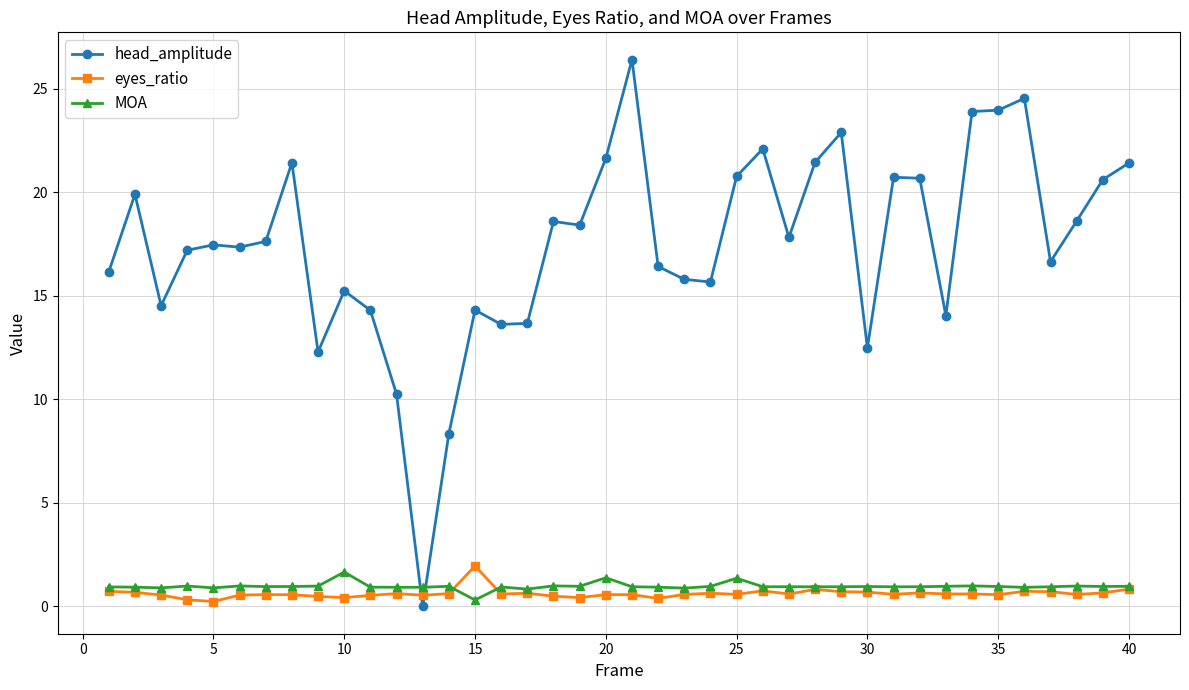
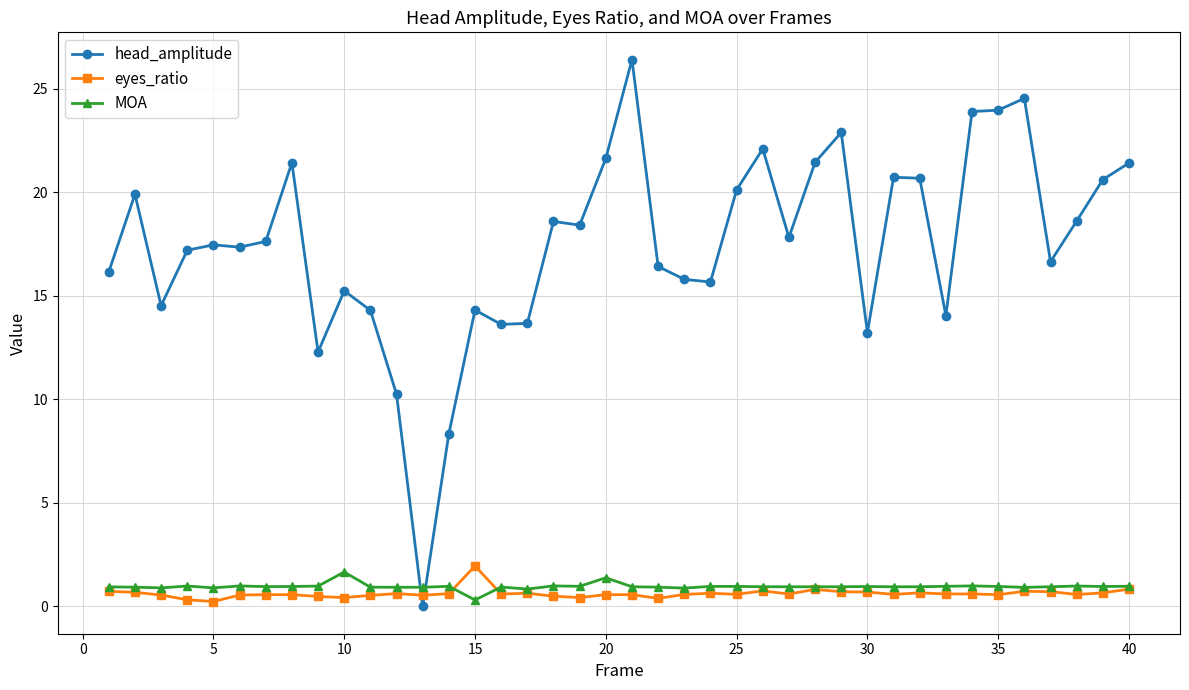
head_amplitude, 25: 20.8 -> 20.1
MOA, 25: 1.4 -> 1.0
head_amplitude, 30: 12.5 -> 13.2
